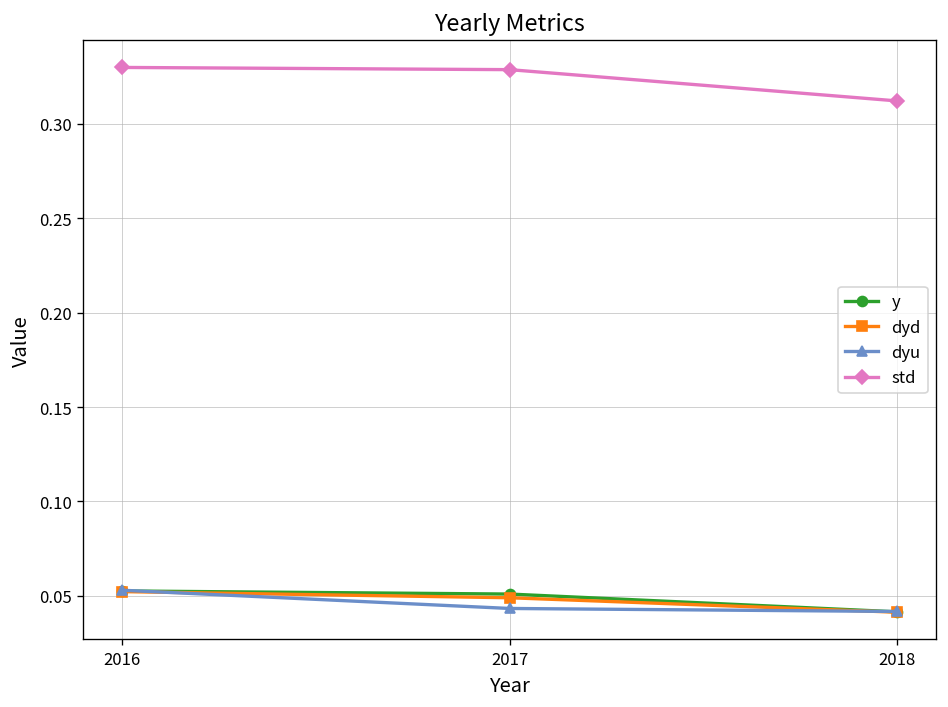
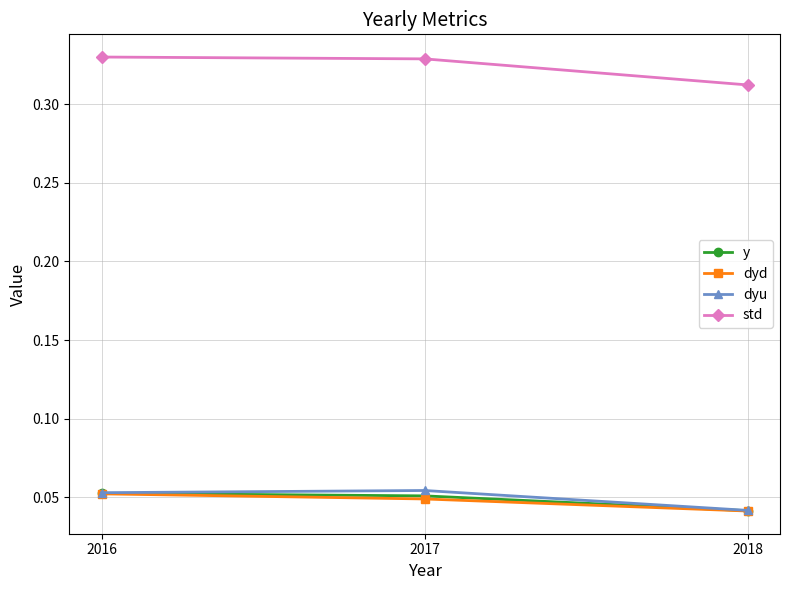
dyu, 2017: 0.043 -> 0.054
